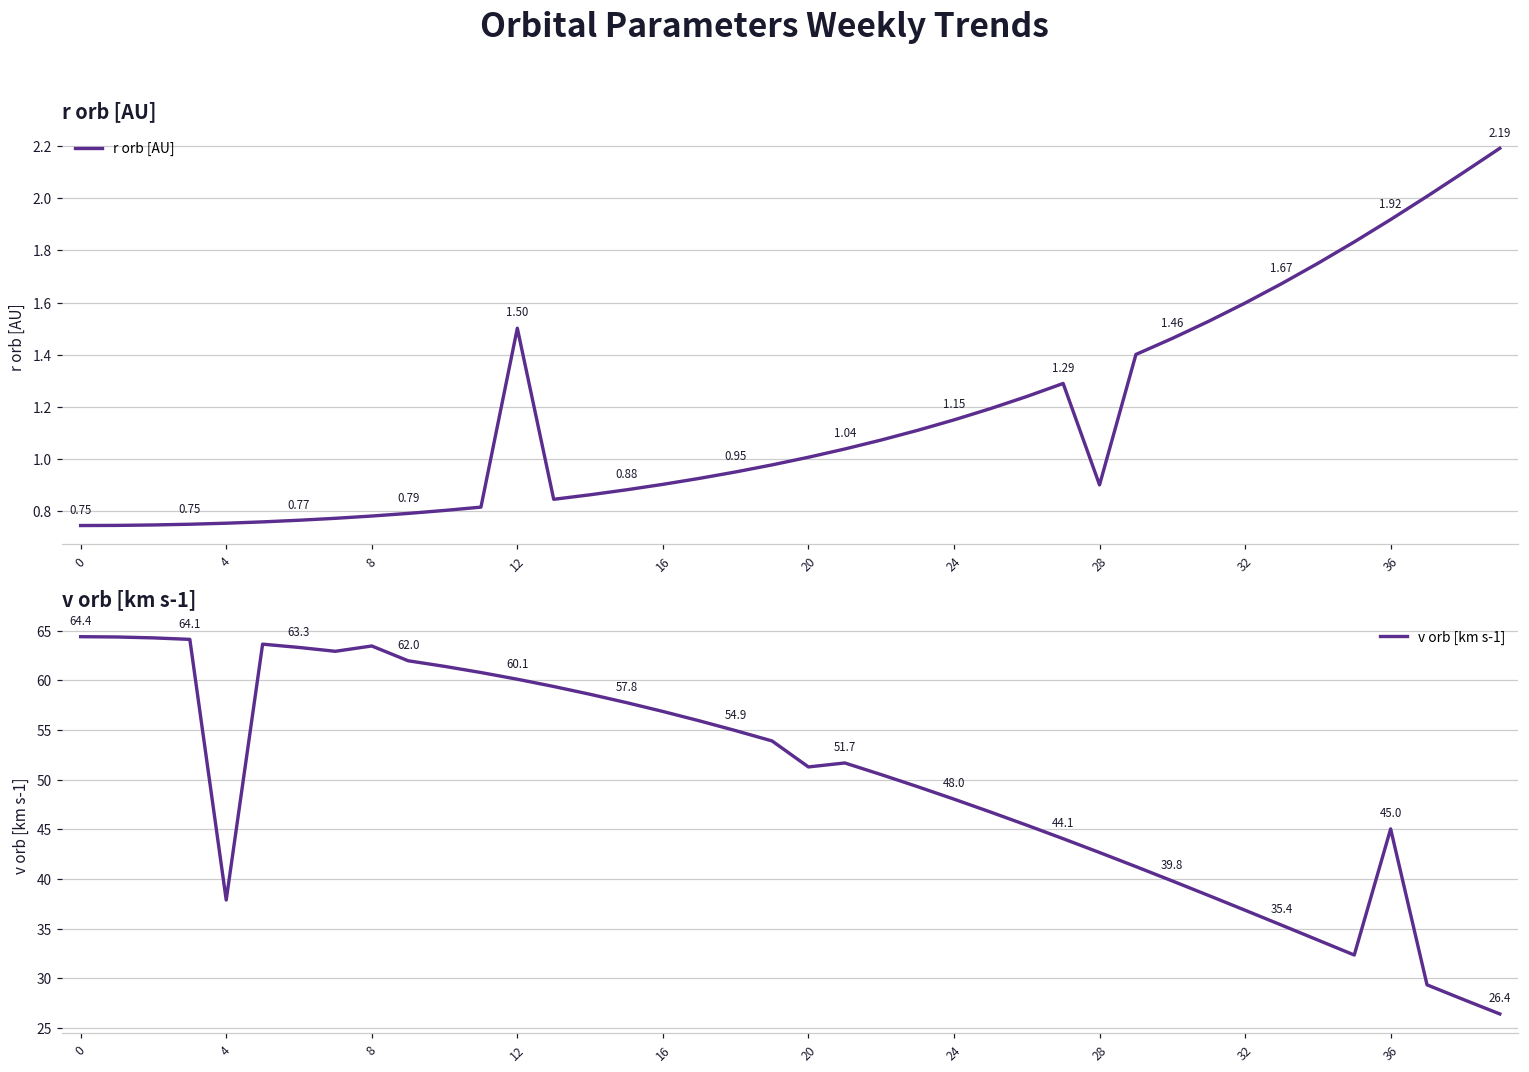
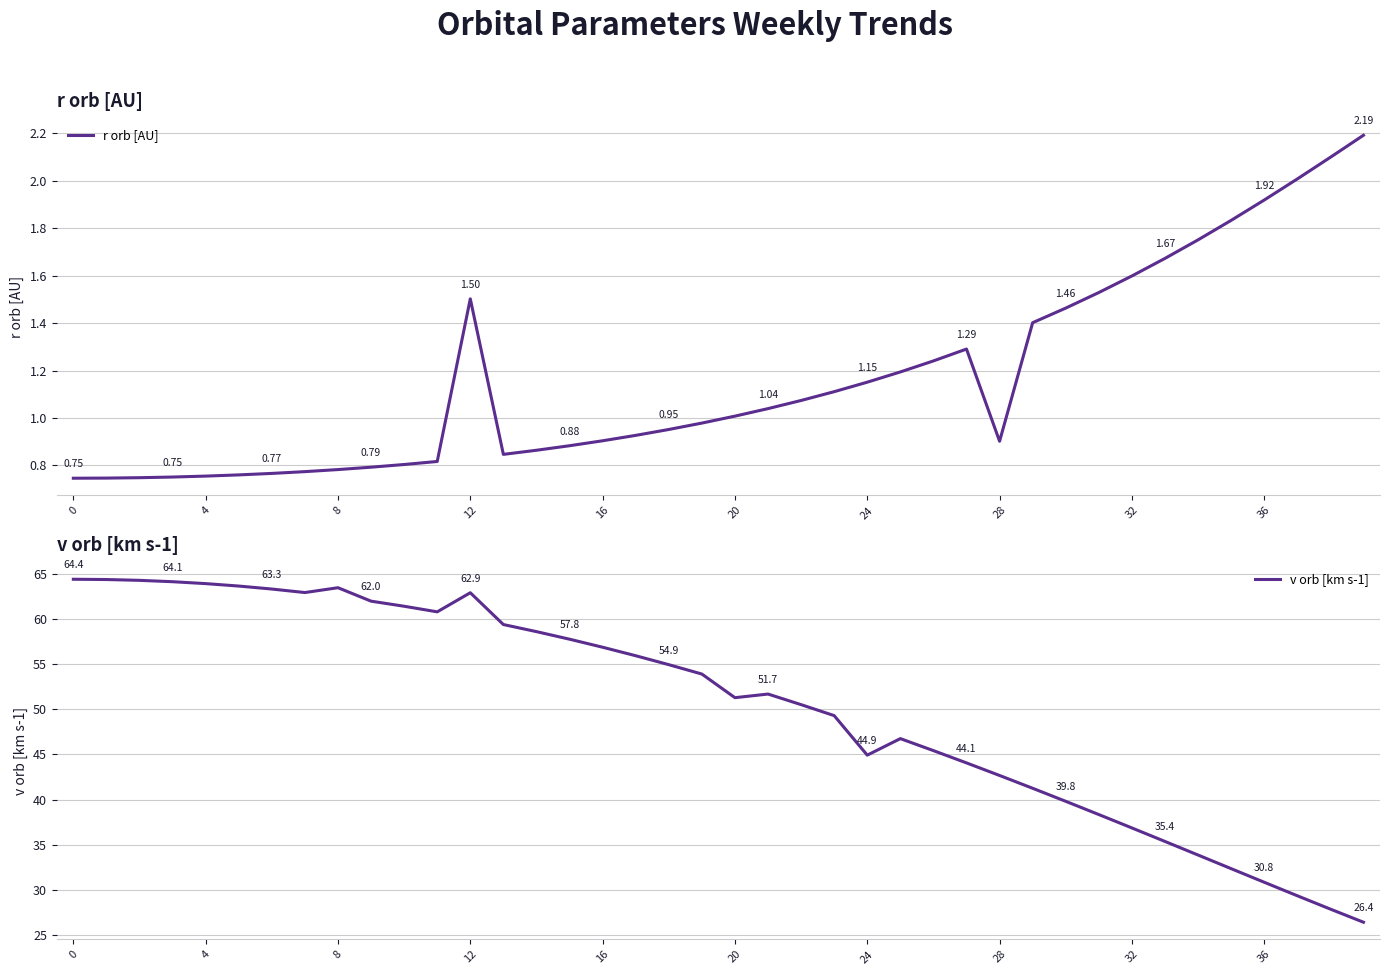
v orb [km s-1], 4: 38 -> 64
v orb [km s-1], 12: 60.1 -> 62.9
v orb [km s-1], 24: 48.0 -> 44.9
v orb [km s-1], 36: 45.0 -> 30.8
